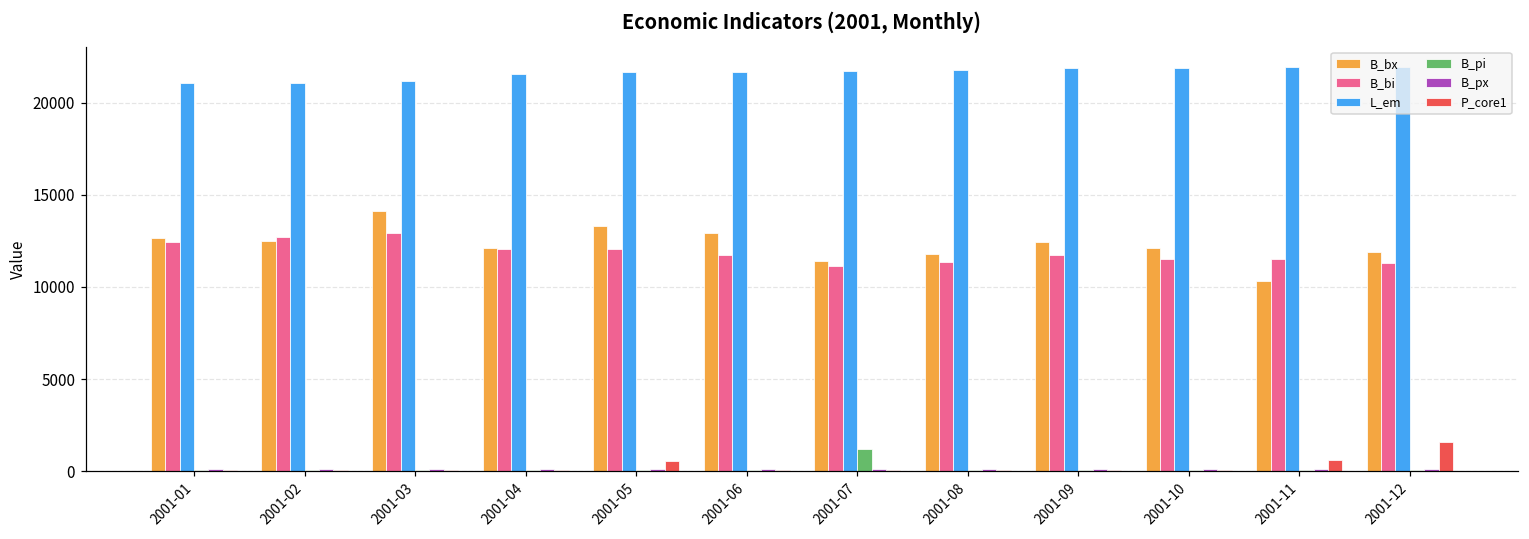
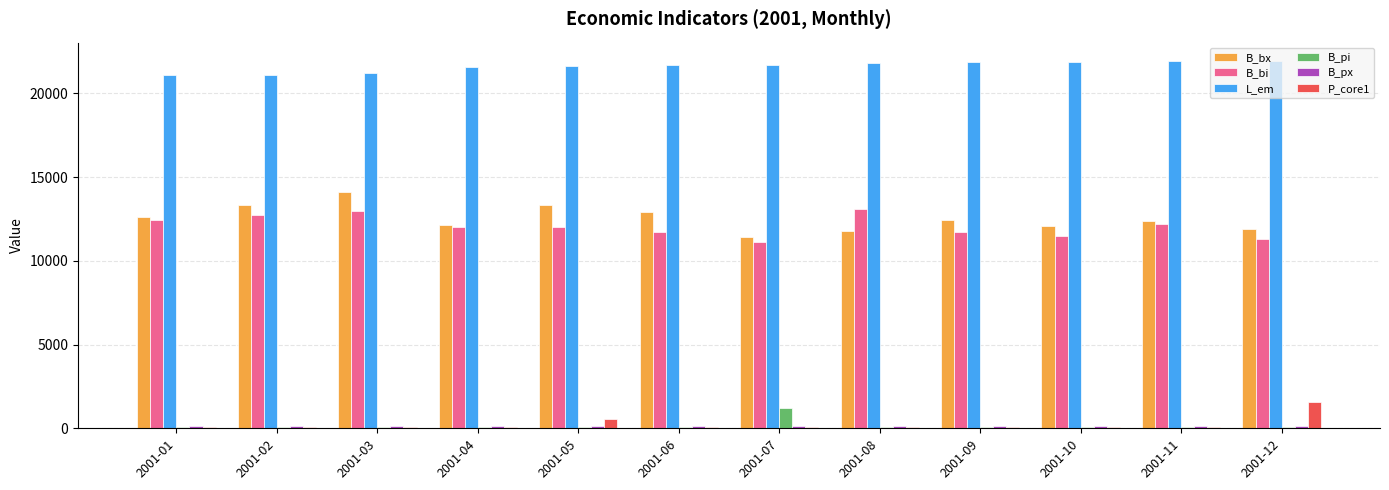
B_bx, 2001-02: 12500 -> 13400
B_bi, 2001-08: 11300 -> 13100
B_bx, 2001-11: 10300 -> 12300
B_bi, 2001-11: 11500 -> 12200
P_core1, 2001-11: 600 -> 100
